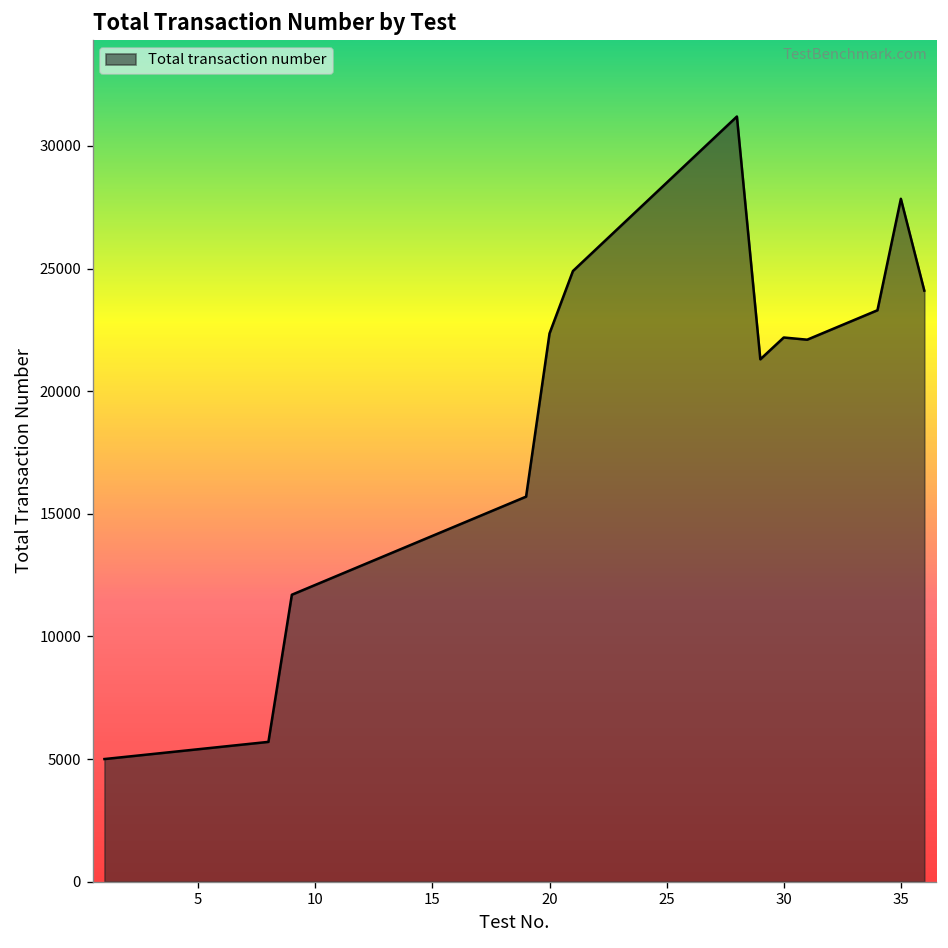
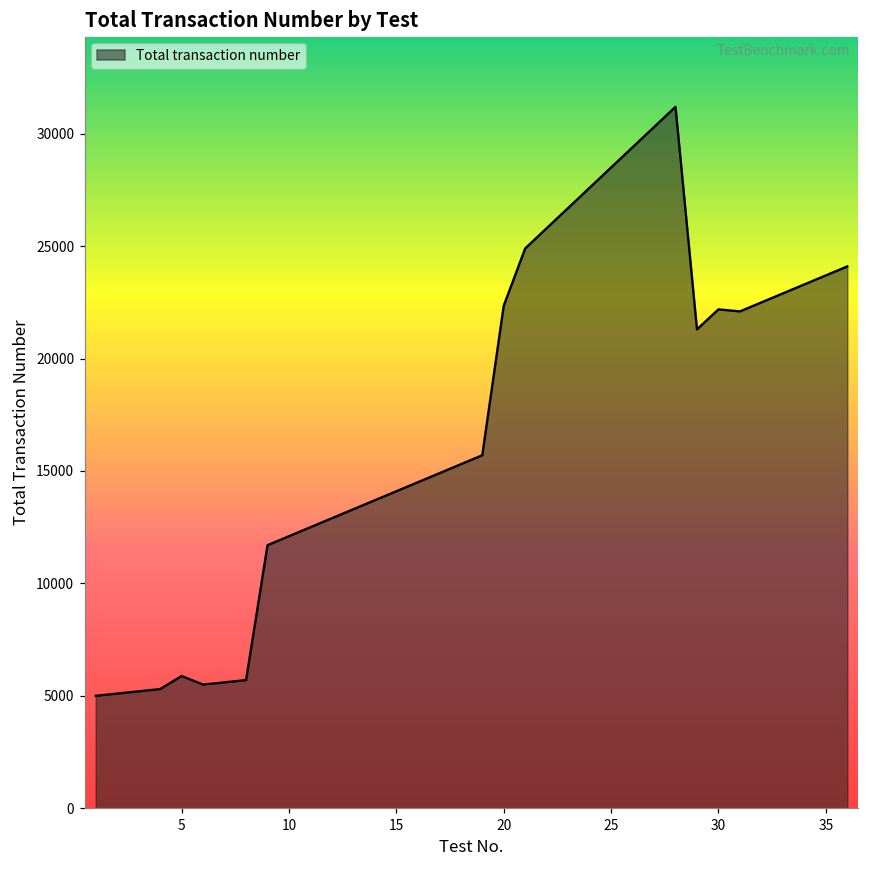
5: 5400 -> 5900
35: 27800 -> 23700
